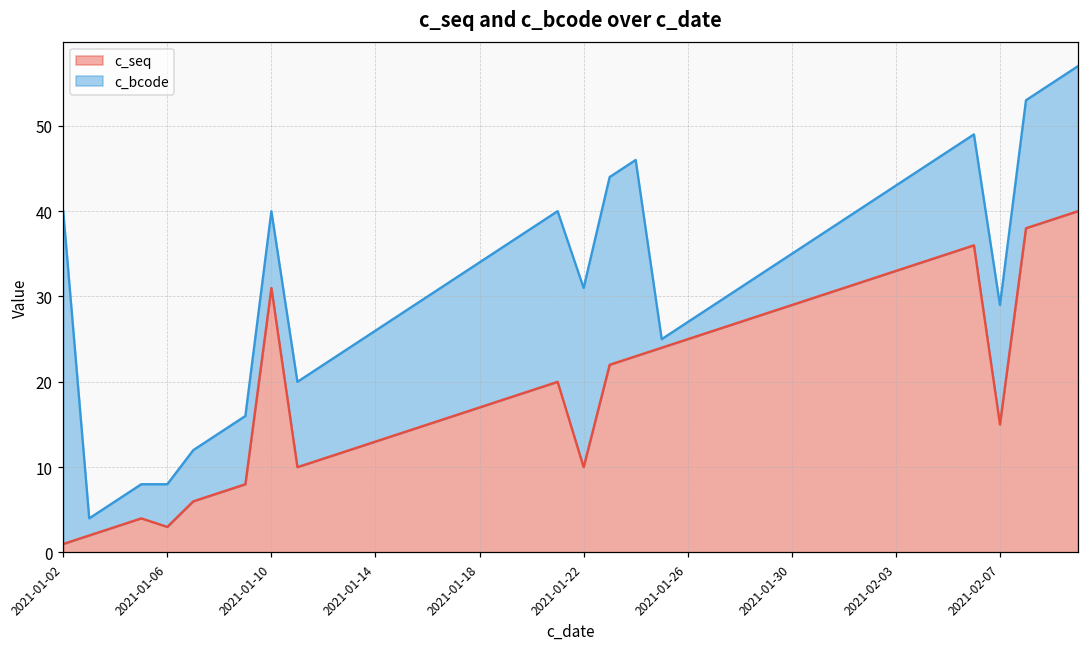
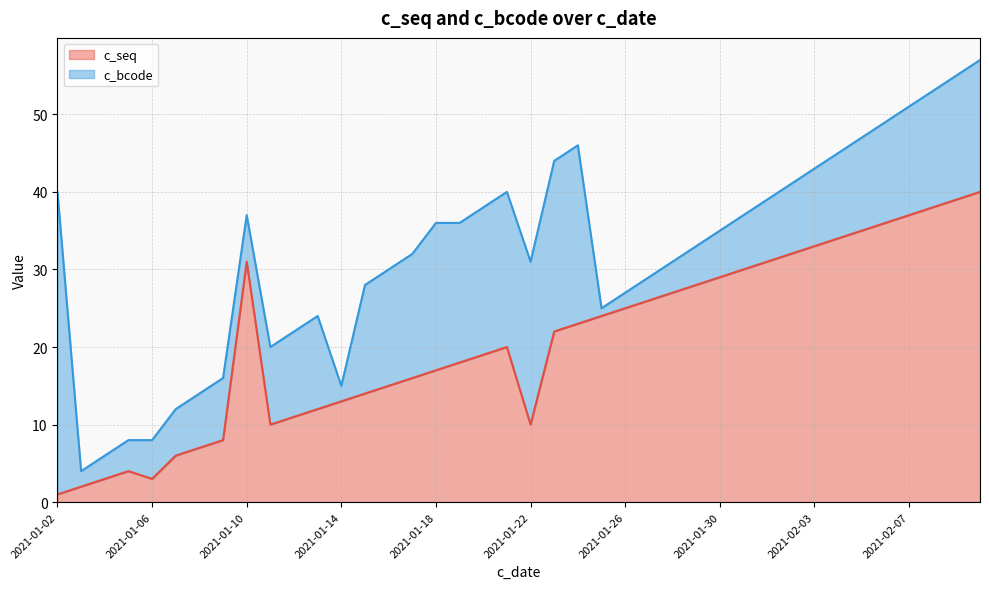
c_bcode, 2021-01-10: 9 -> 6
c_bcode, 2021-01-14: 13 -> 2
c_bcode, 2021-01-18: 17 -> 19
c_seq, 2021-02-07: 15 -> 37
